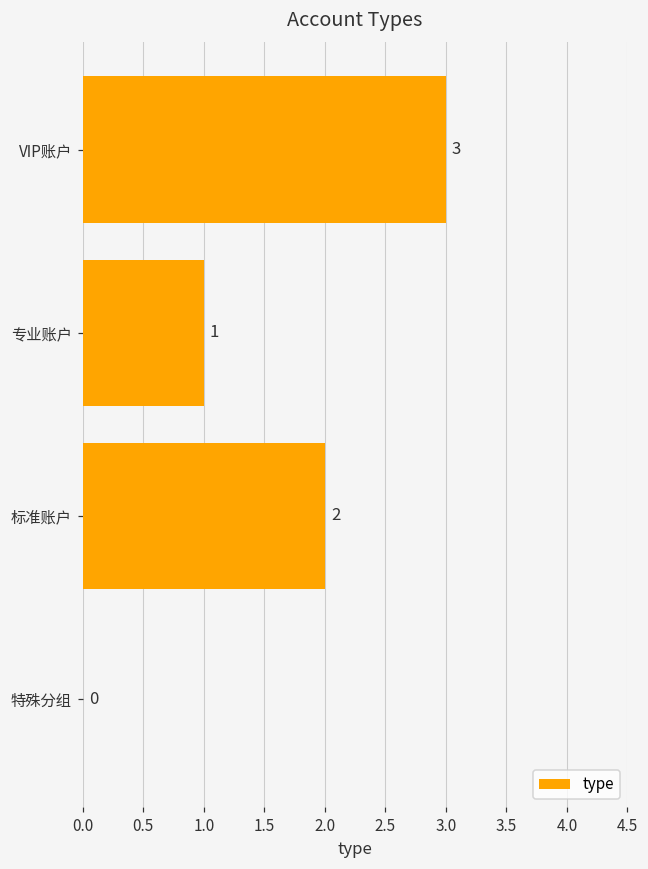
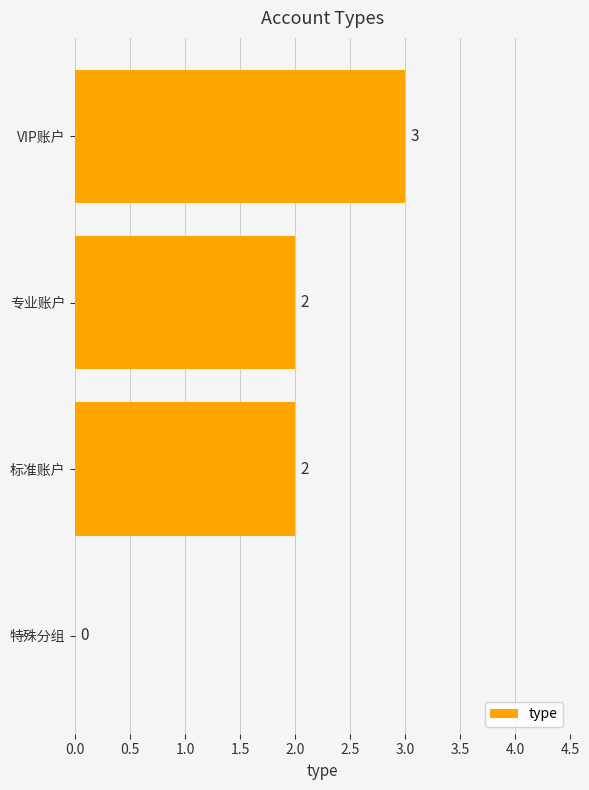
专业账户: 1 -> 2
